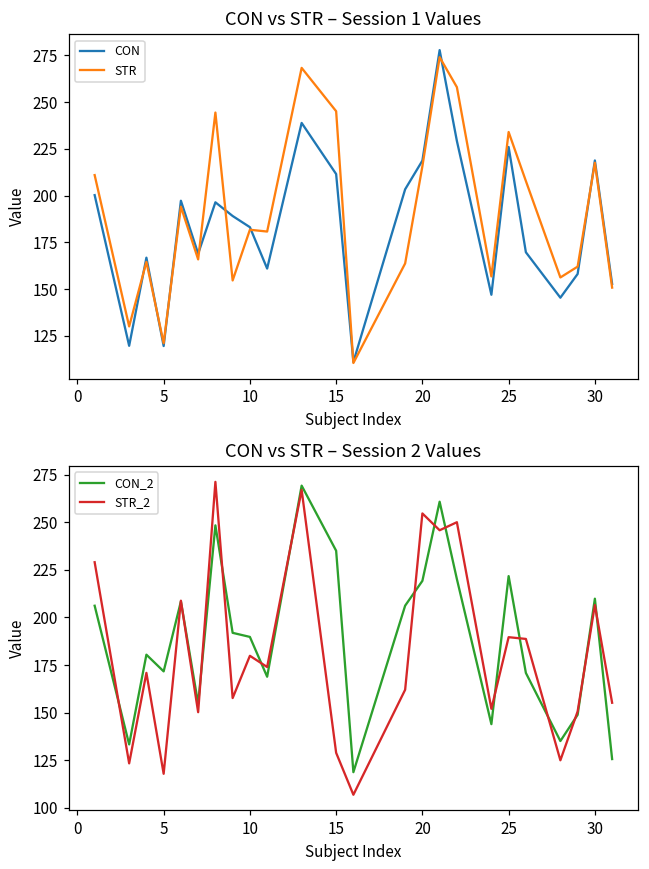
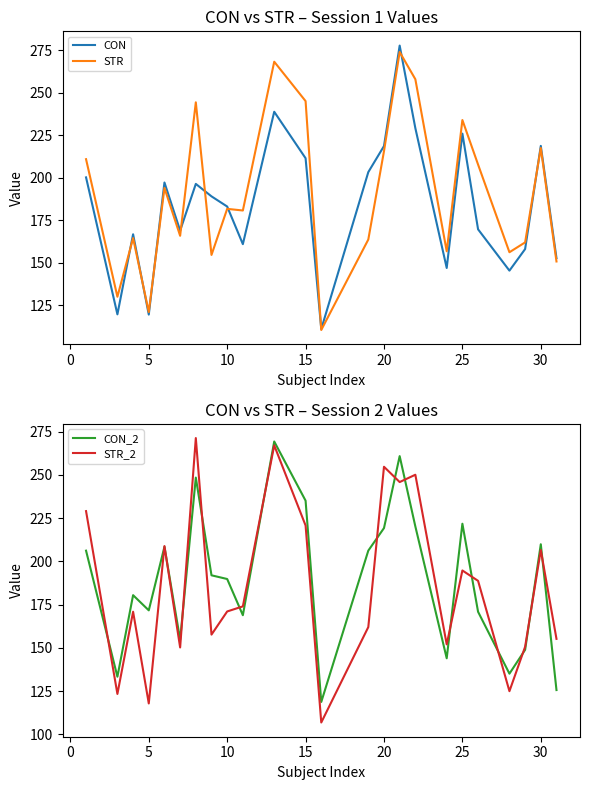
CON vs STR – Session 2 Values, STR_2, 10: 180 -> 171
CON vs STR – Session 2 Values, STR_2, 15: 129 -> 221
CON vs STR – Session 2 Values, STR_2, 25: 190 -> 195
